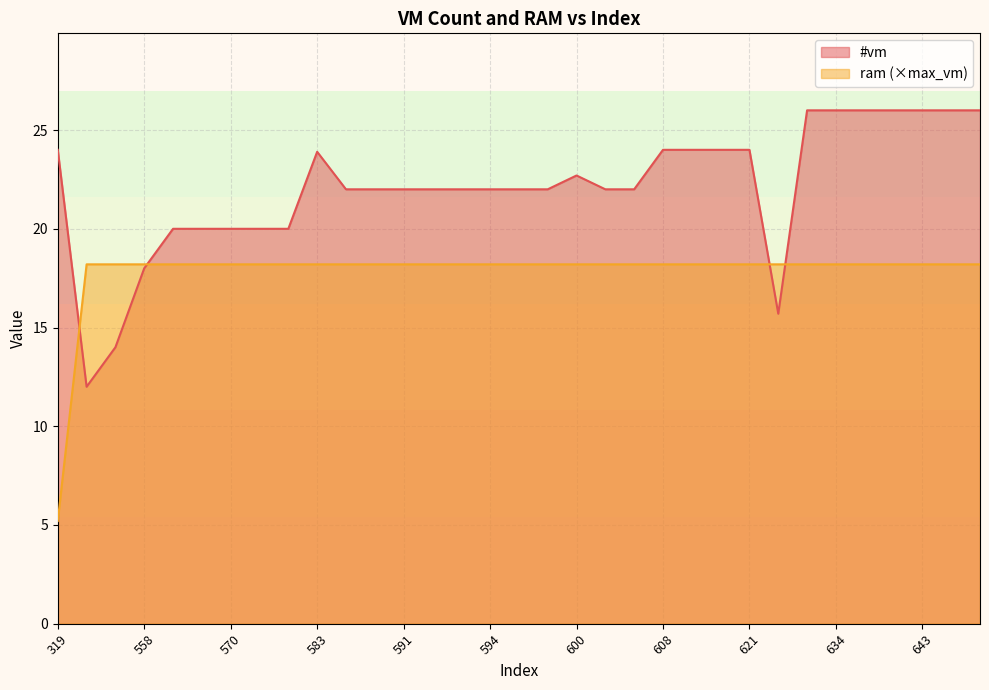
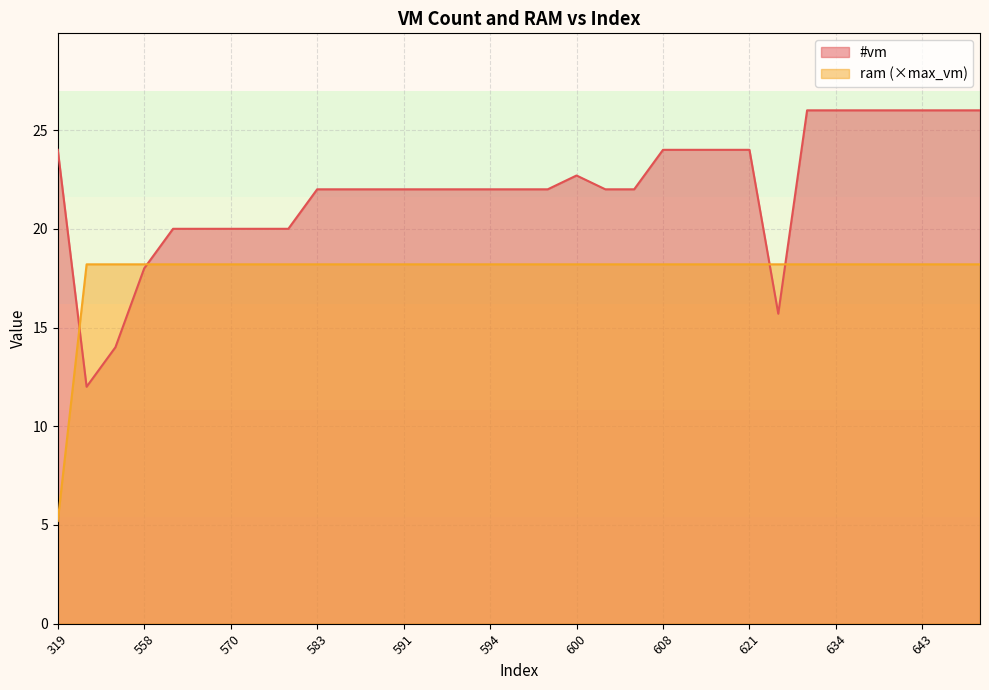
#vm, 583: 23.9 -> 22.0
